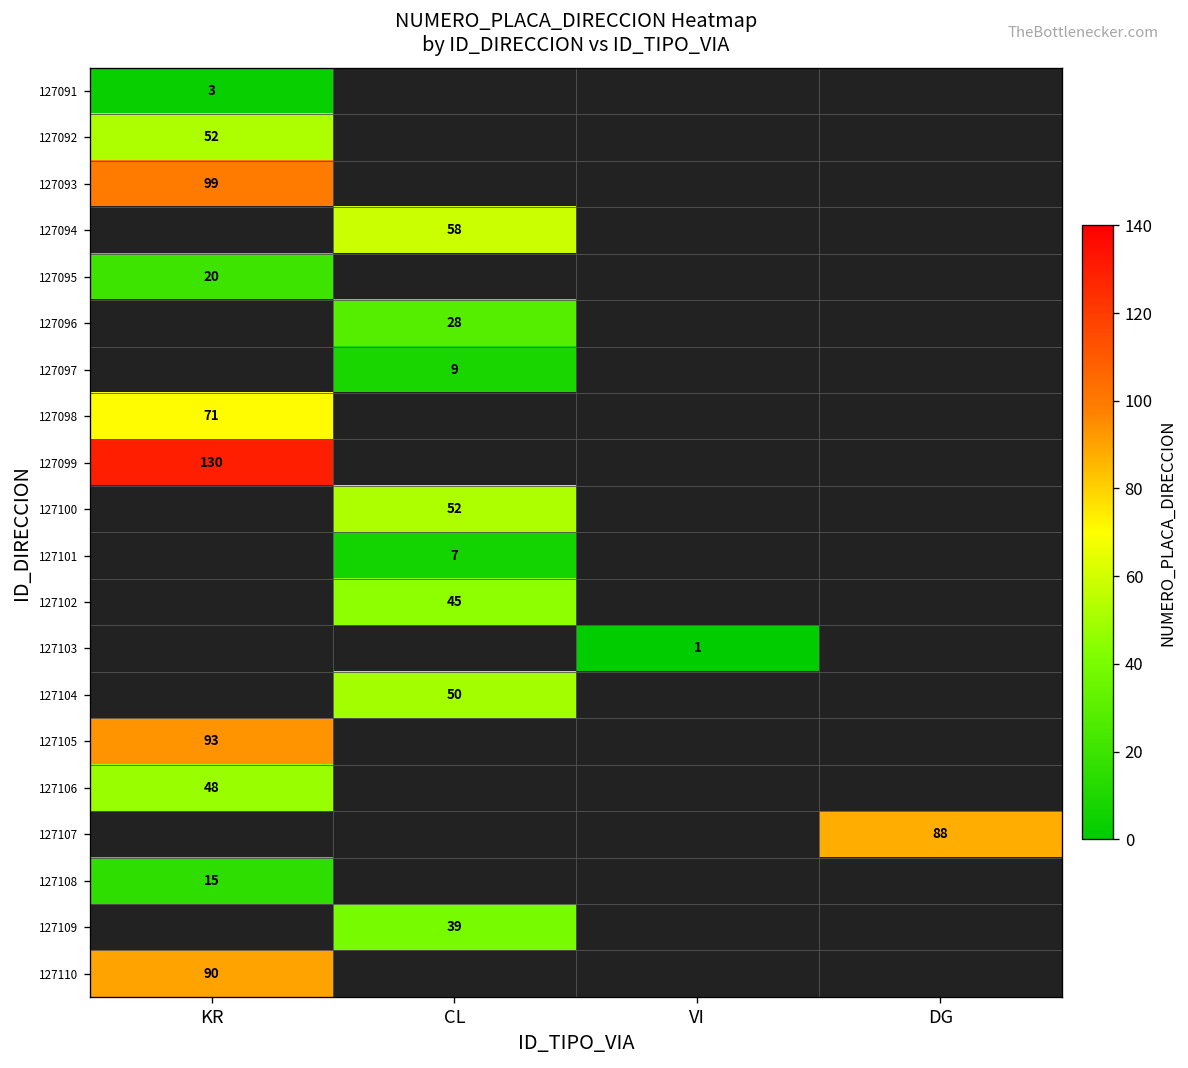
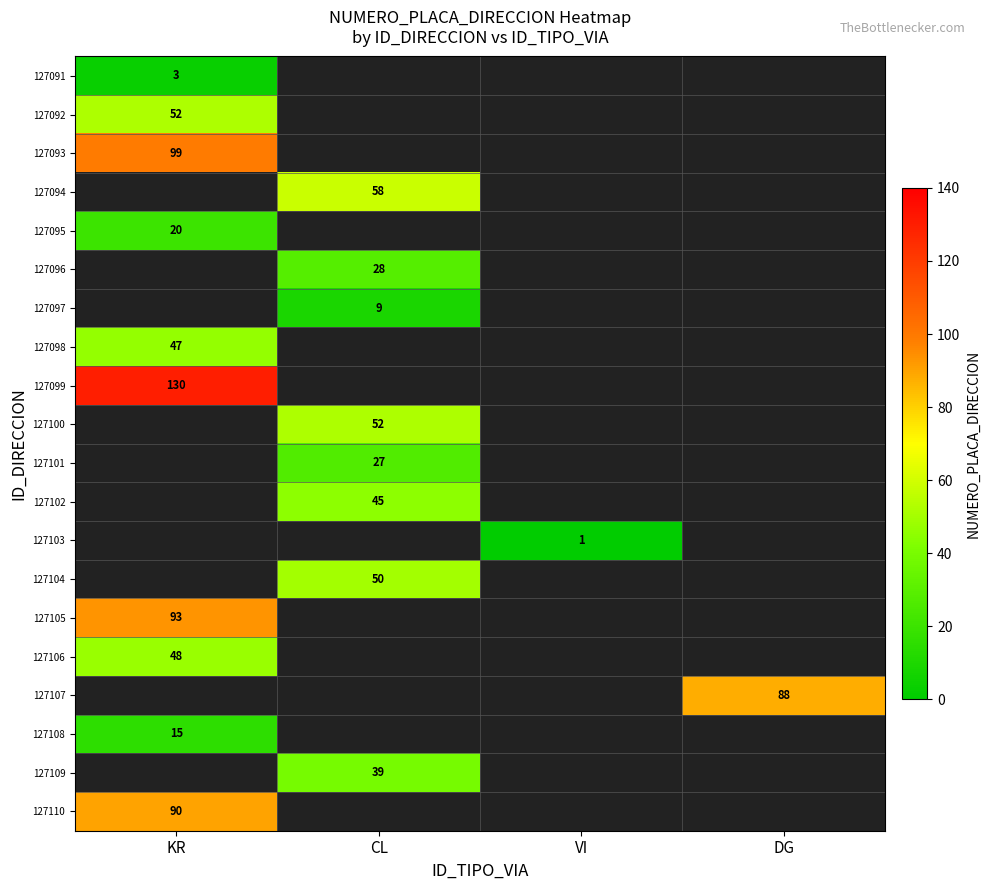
127098, KR: 71 -> 47
127101, CL: 7 -> 27
